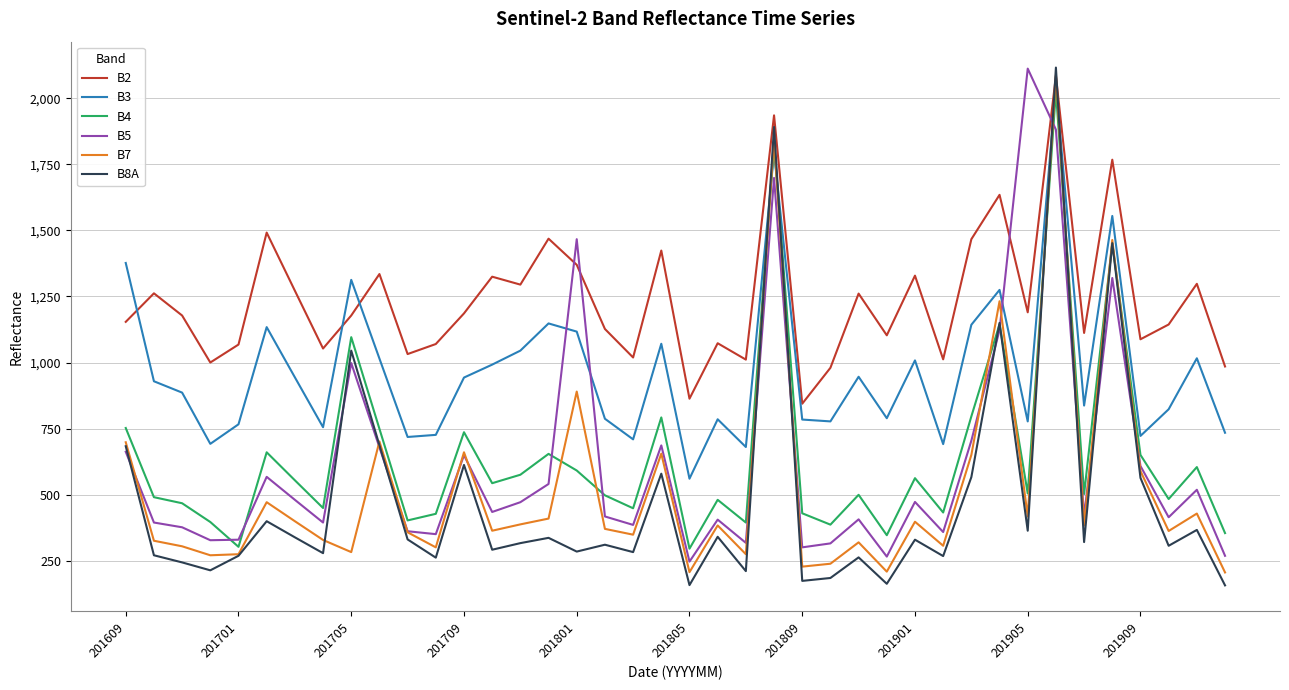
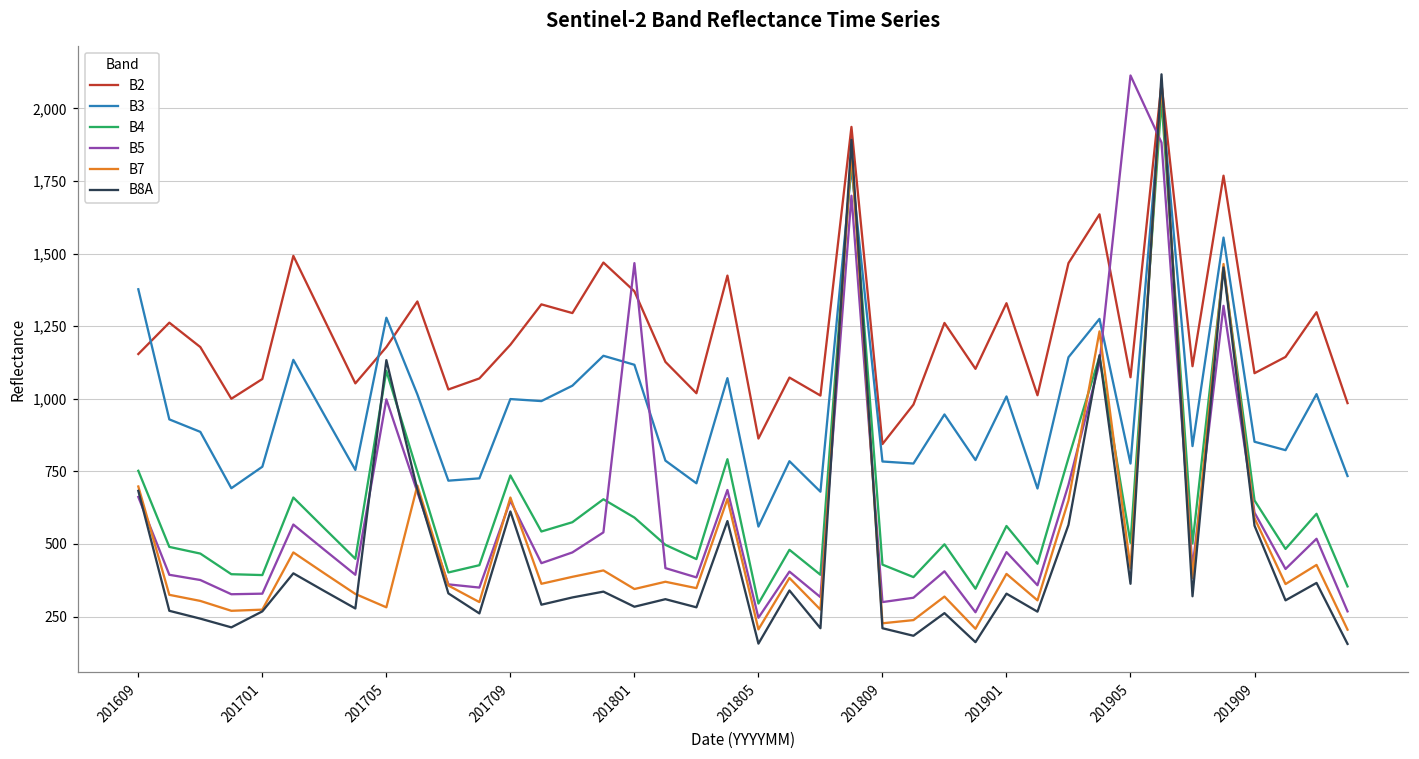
B4, 201701: 300 -> 390
B3, 201705: 1,310 -> 1,280
B8A, 201705: 1,050 -> 1,130
B3, 201709: 940 -> 1,000
B7, 201801: 890 -> 350
B8A, 201809: 170 -> 210
B2, 201905: 1,190 -> 1,070
B3, 201909: 720 -> 850
